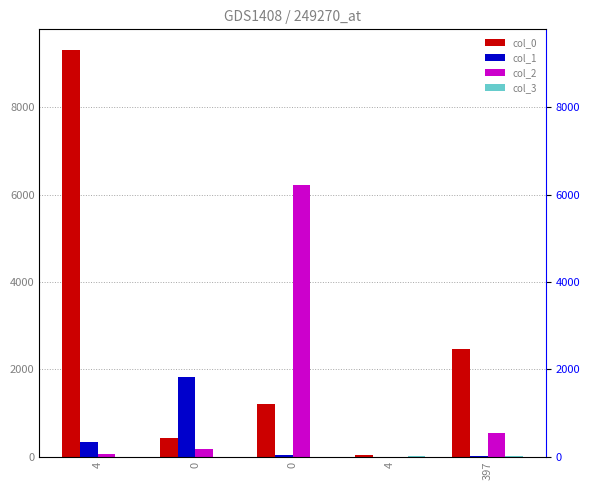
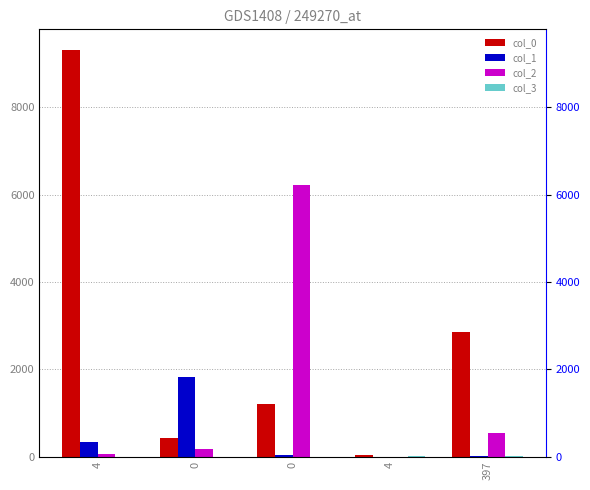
col_0, 397: 2500 -> 2800
